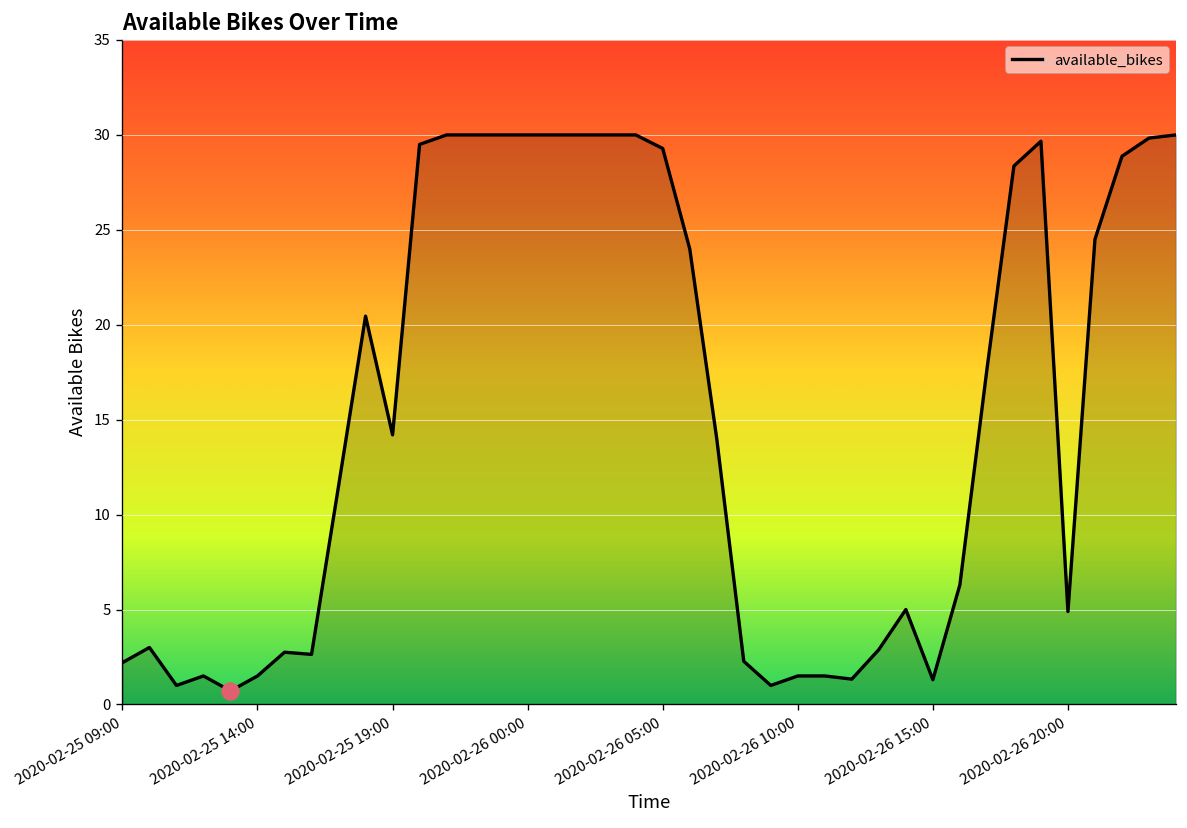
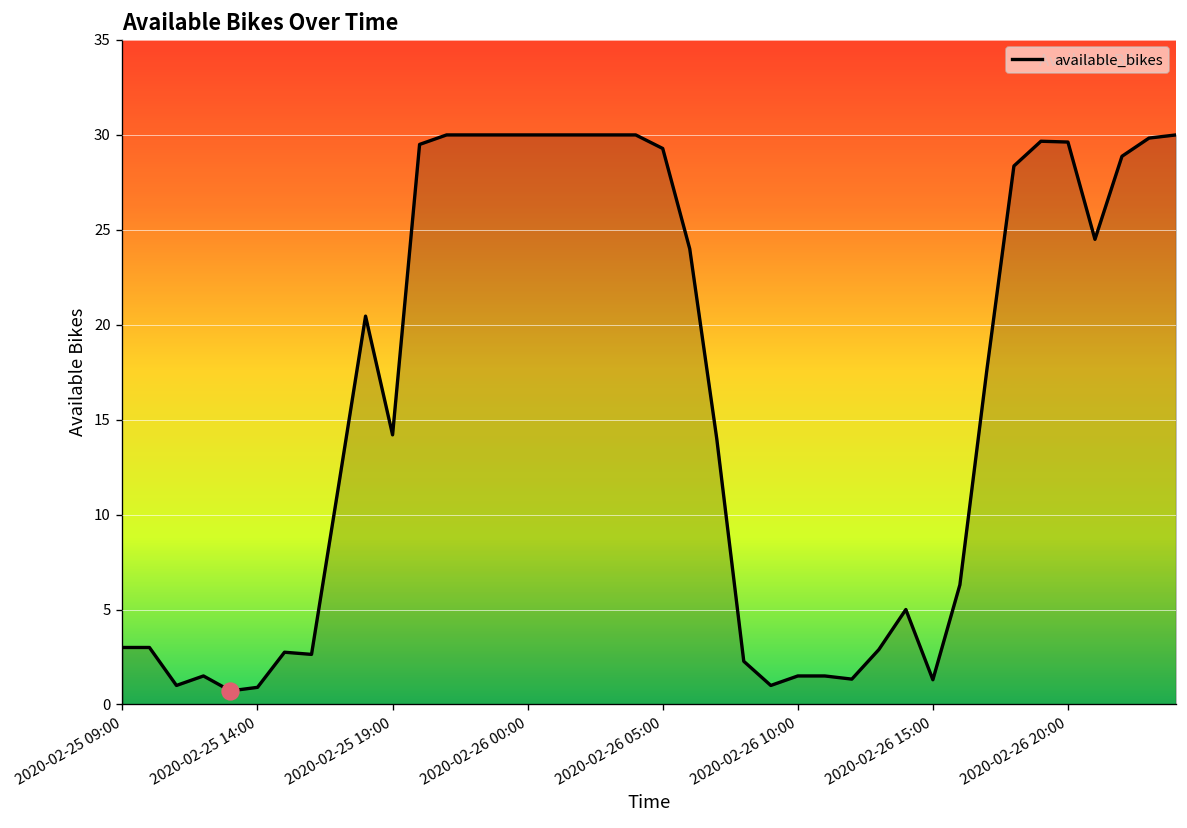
available_bikes, 2020-02-25 09:00: 2.2 -> 3.0
available_bikes, 2020-02-25 14:00: 1.5 -> 0.9
available_bikes, 2020-02-26 20:00: 4.9 -> 29.6
